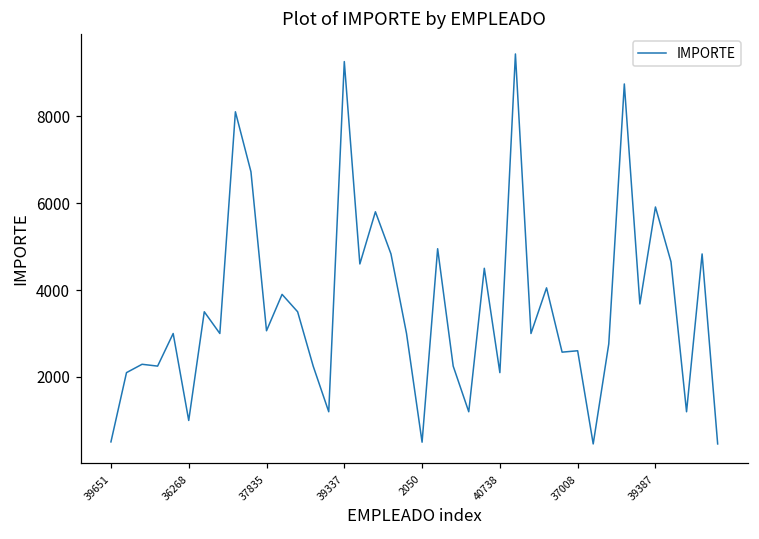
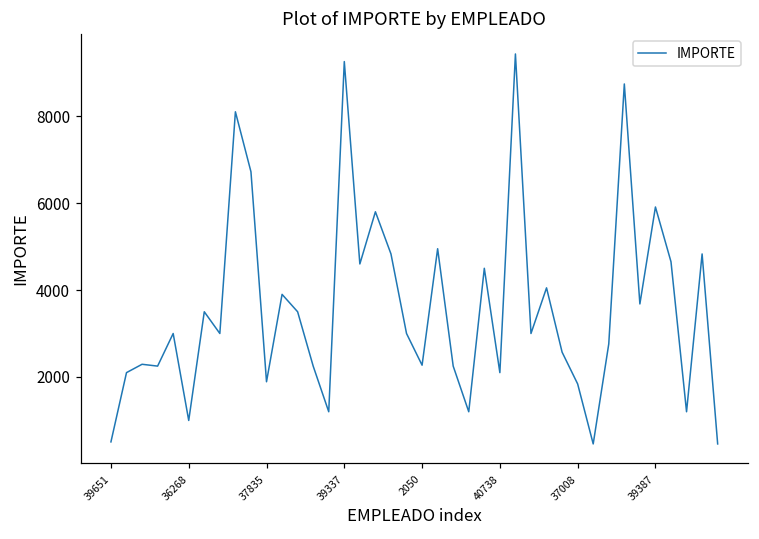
37835: 3100 -> 1900
2050: 500 -> 2300
37008: 2600 -> 1800
